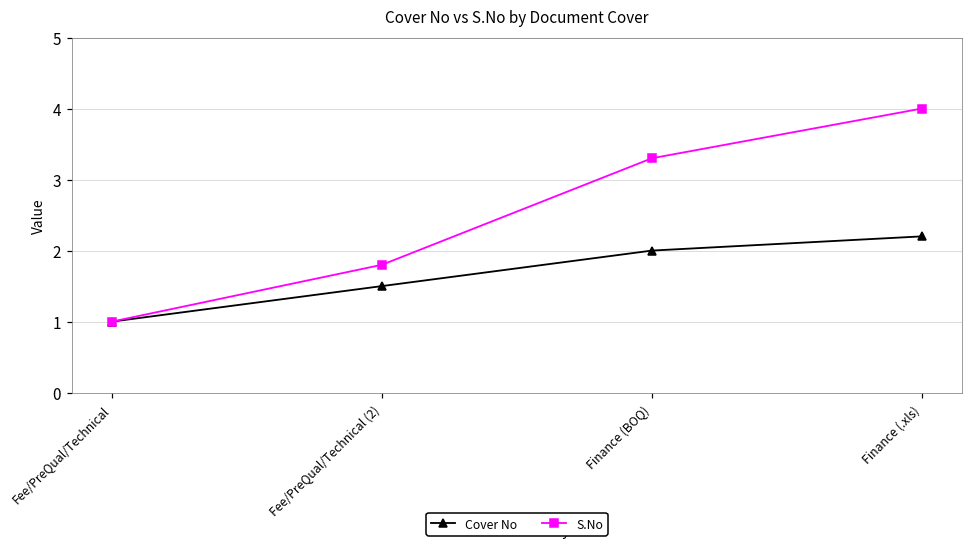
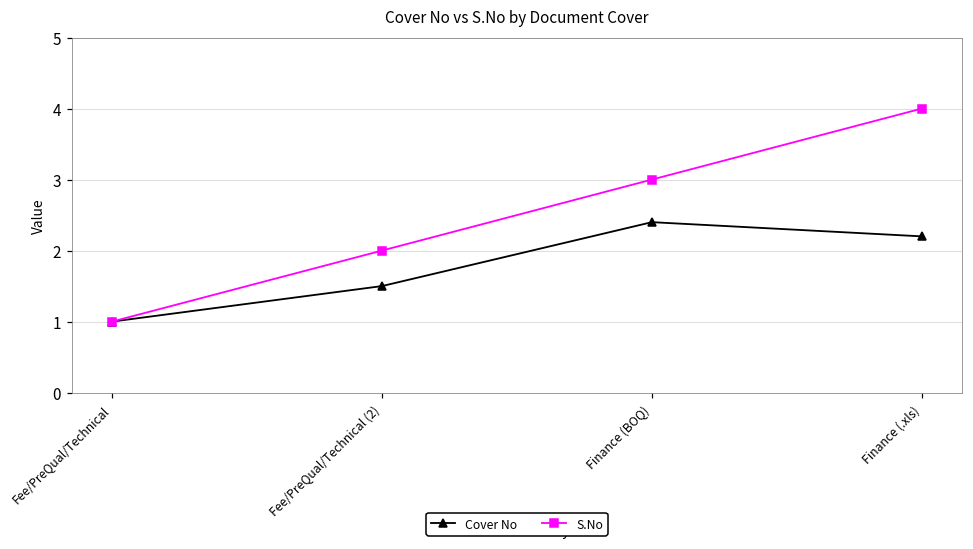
S.No, Fee/PreQual/Technical (2): 1.8 -> 2.0
Cover No, Finance (BOQ): 2.0 -> 2.4
S.No, Finance (BOQ): 3.3 -> 3.0
